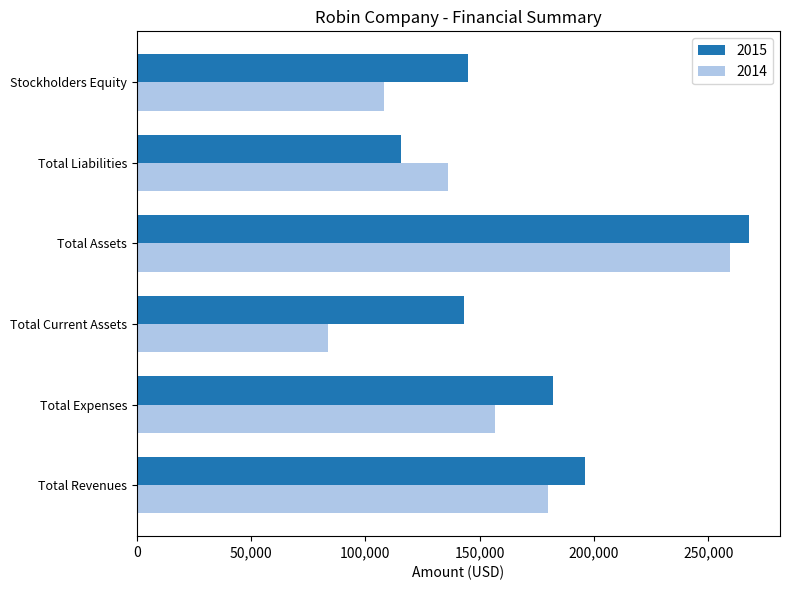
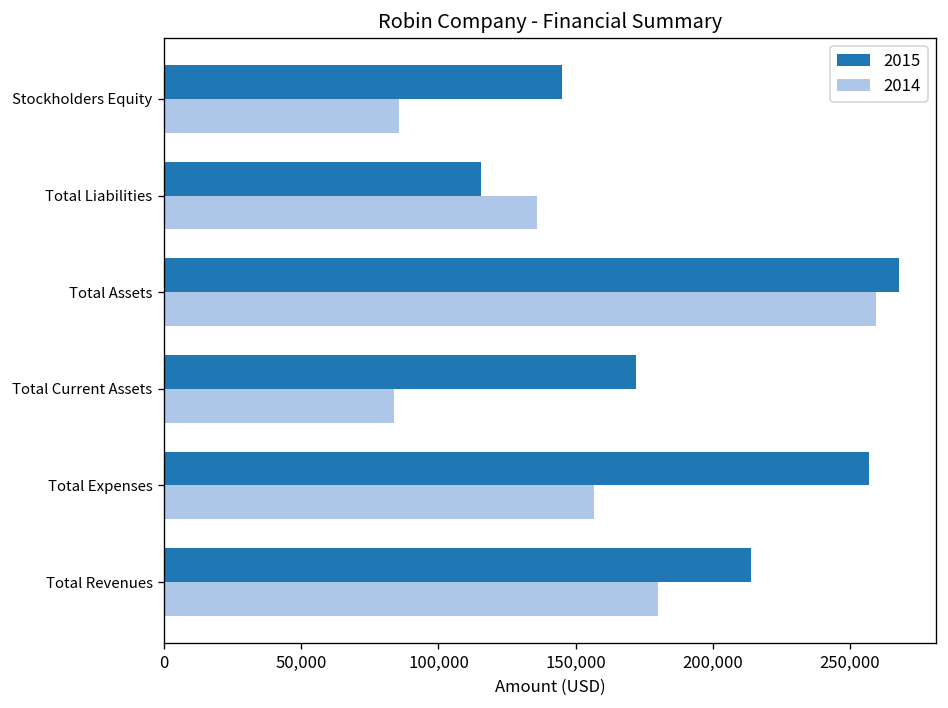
2014, Stockholders Equity: 108,000 -> 86,000
2015, Total Current Assets: 143,000 -> 172,000
2015, Total Expenses: 182,000 -> 257,000
2015, Total Revenues: 196,000 -> 214,000
